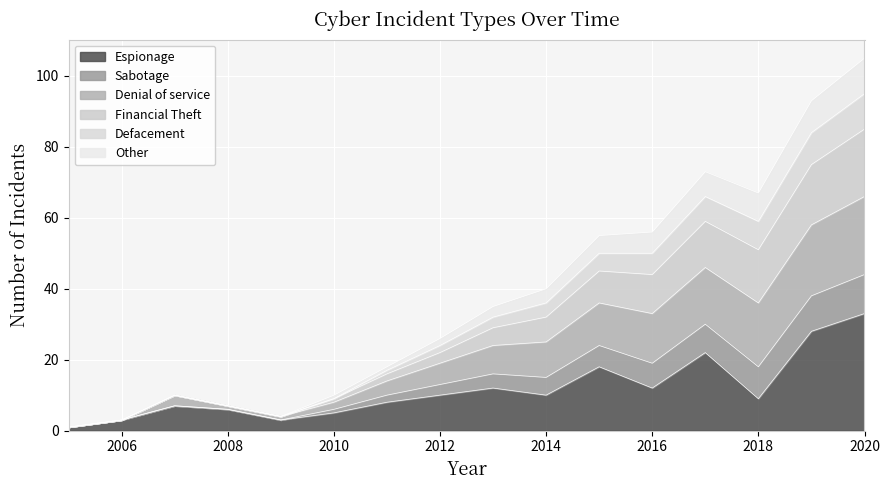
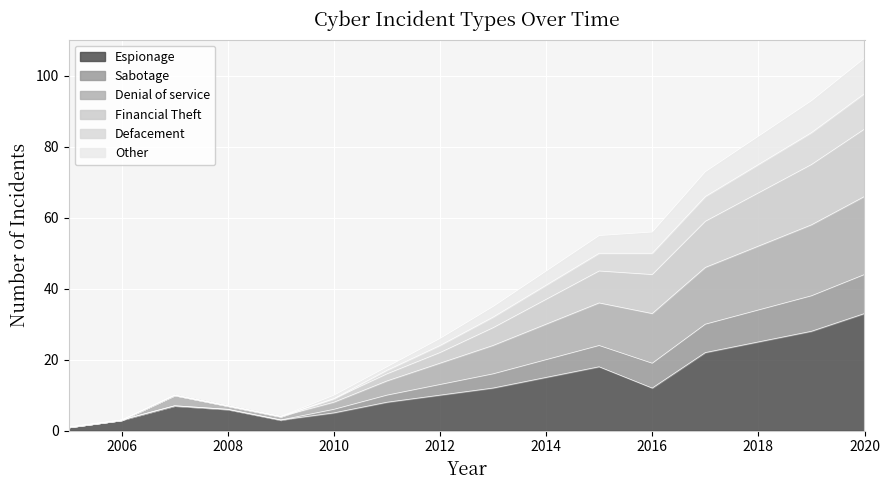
Espionage, 2014: 10 -> 15
Espionage, 2018: 9 -> 25
